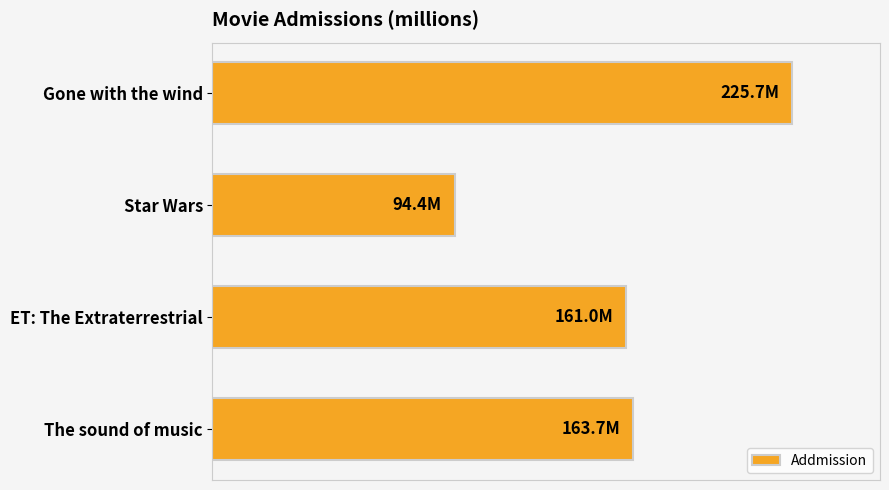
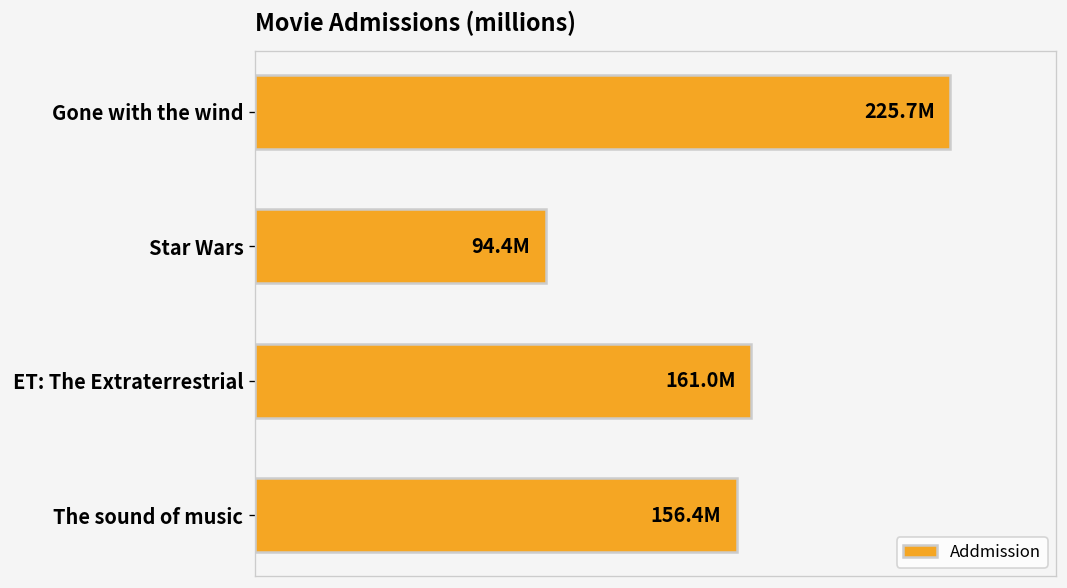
The sound of music: 163.7M -> 156.4M
